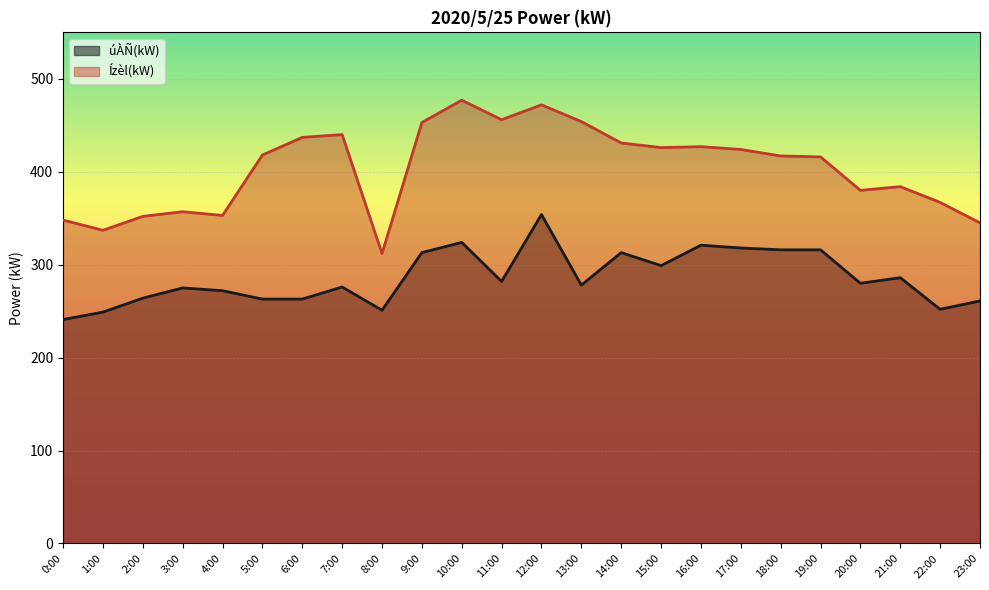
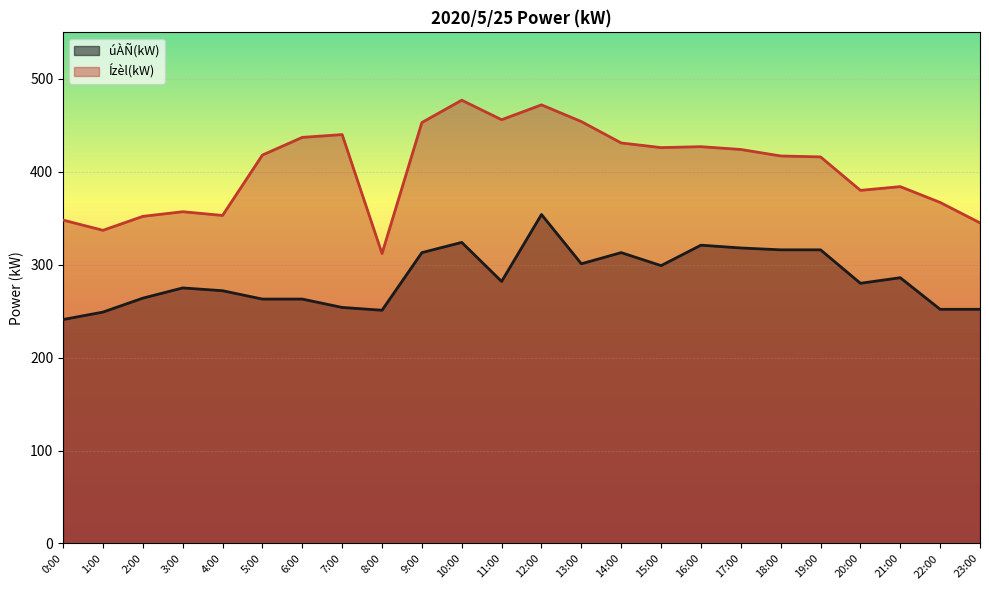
úÀÑ(kW), 7:00: 280 -> 250
úÀÑ(kW), 13:00: 280 -> 300
úÀÑ(kW), 23:00: 260 -> 250
